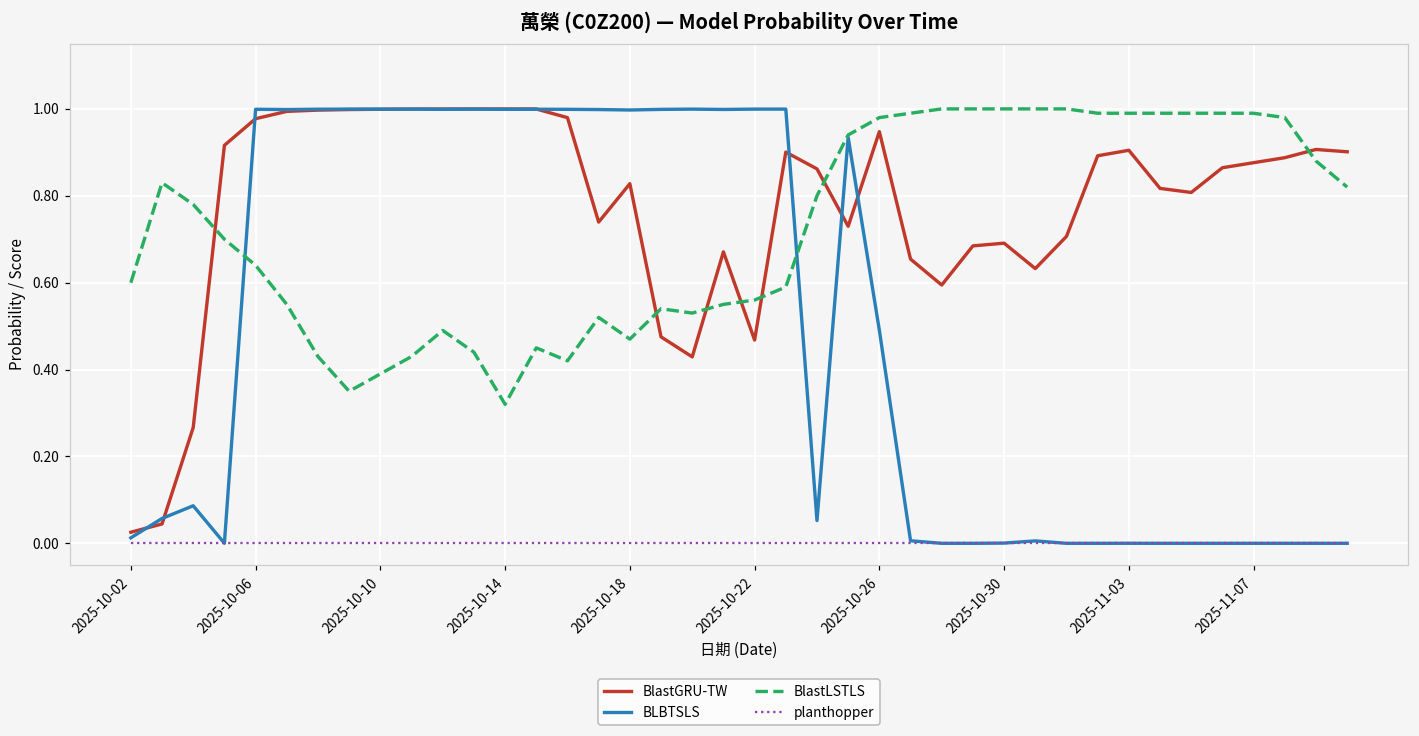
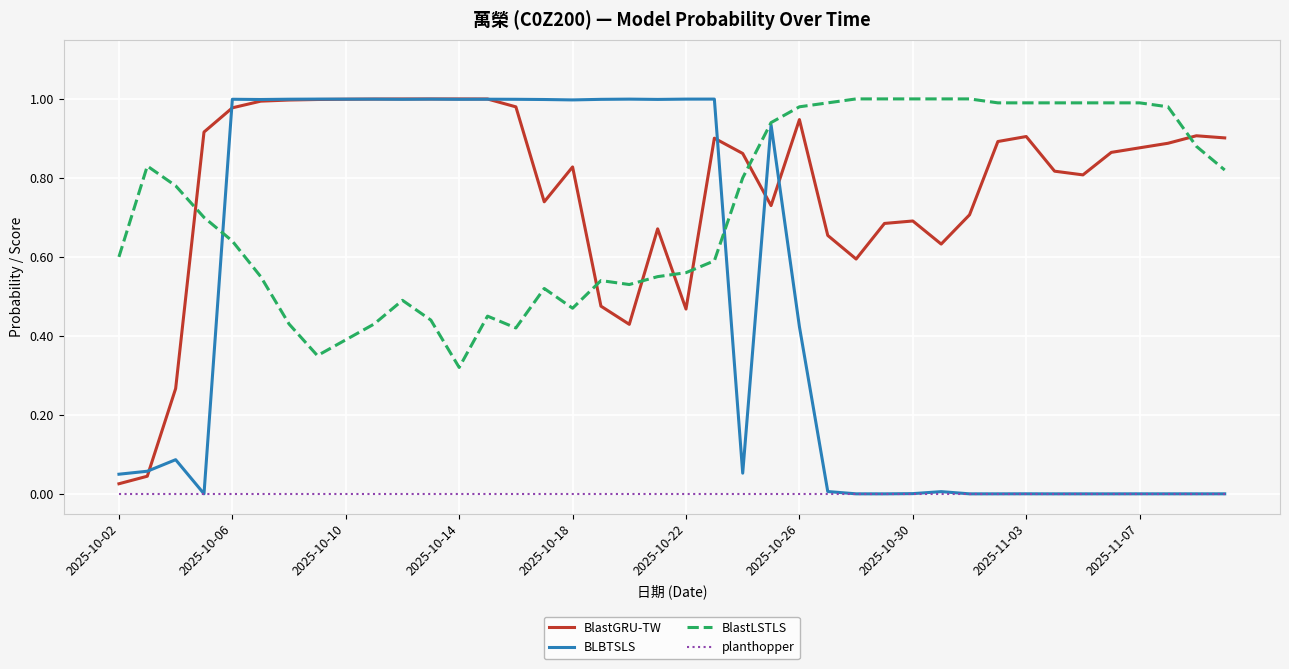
BLBTSLS, 2025-10-02: 0.01 -> 0.05
BLBTSLS, 2025-10-26: 0.49 -> 0.42
